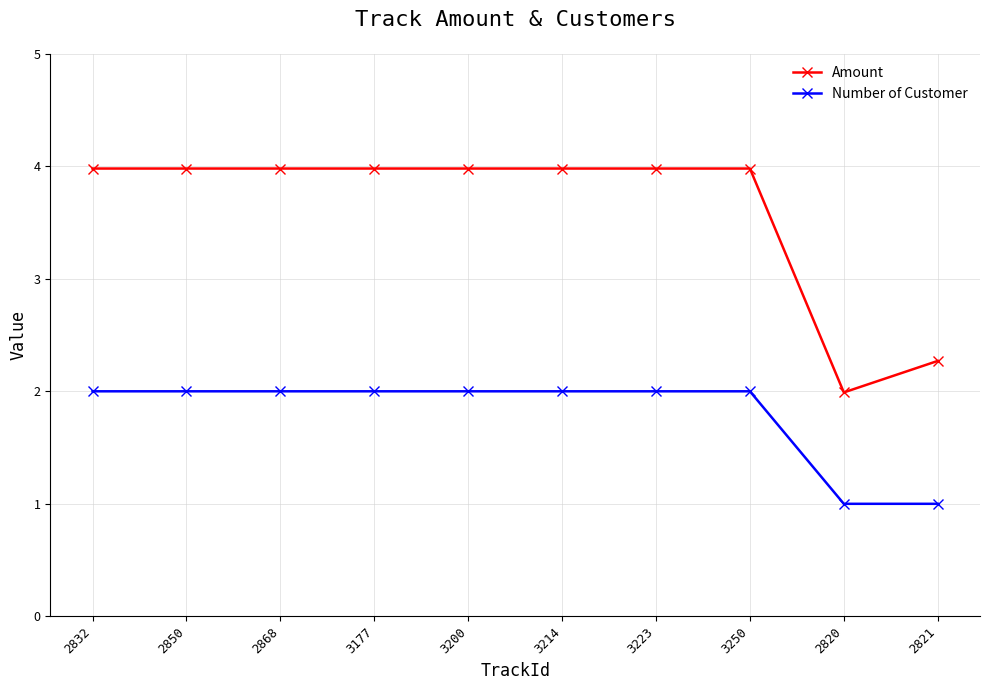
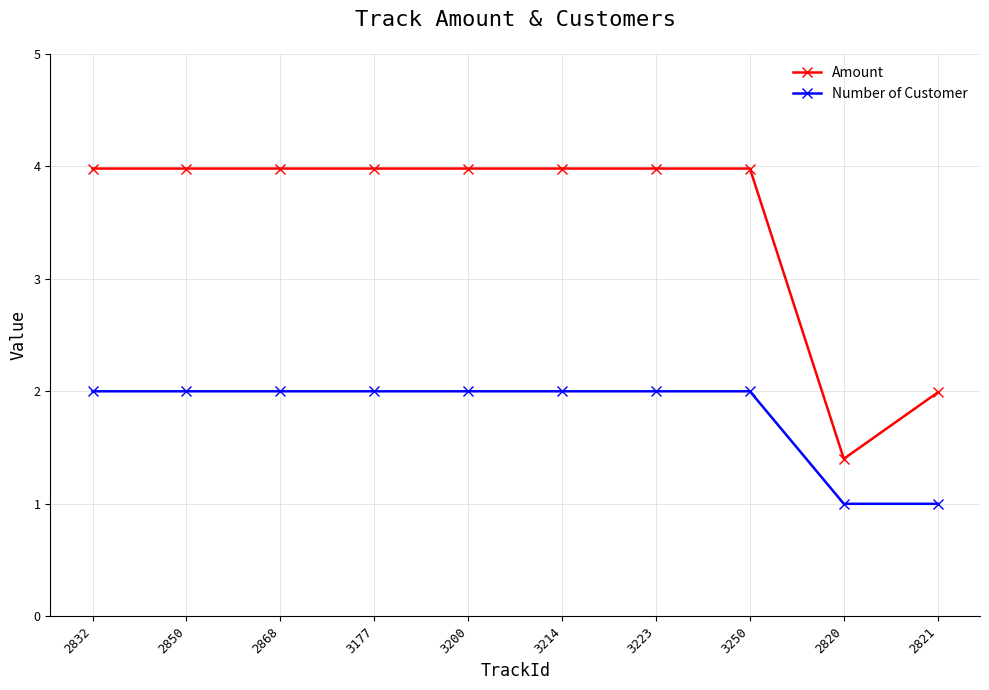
Amount, 2820: 1.99 -> 1.40
Amount, 2821: 2.27 -> 1.99
